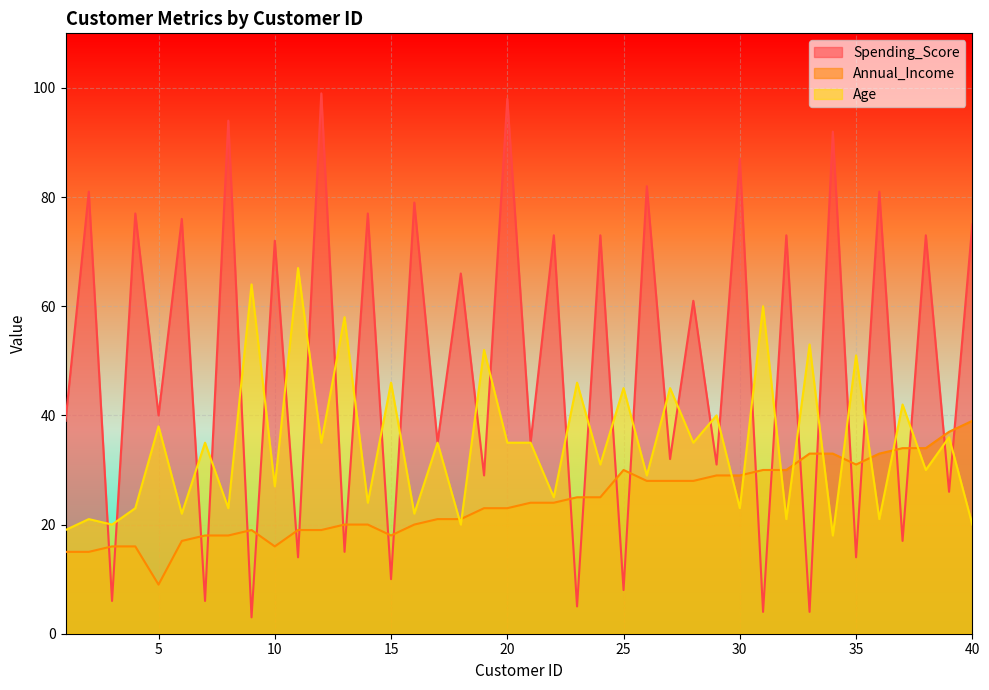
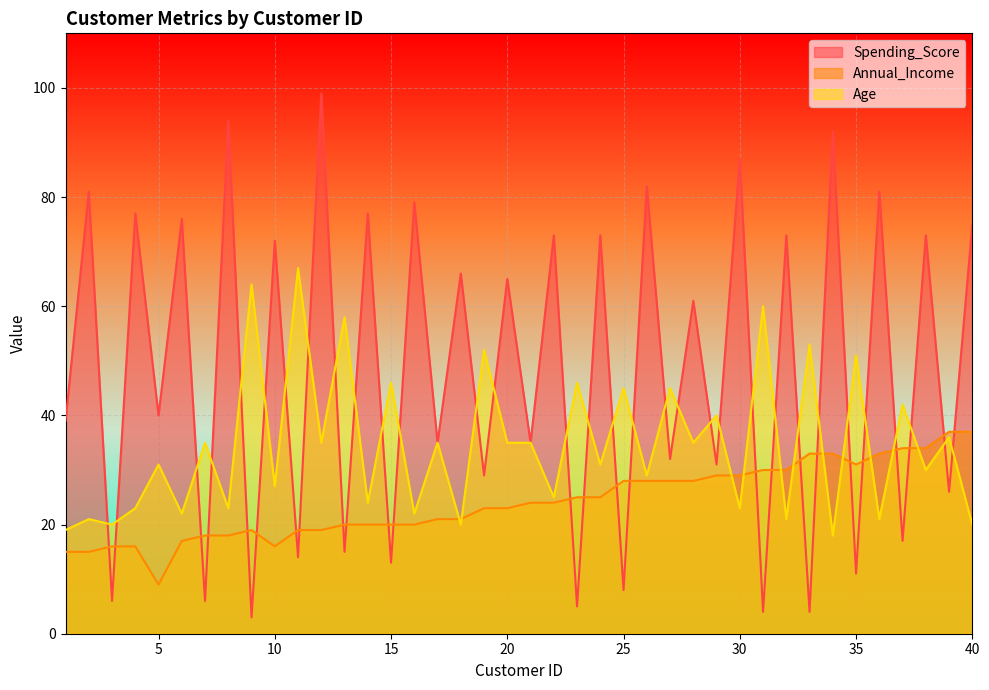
Age, 5: 38 -> 31
Spending_Score, 15: 10 -> 13
Annual_Income, 15: 18 -> 20
Spending_Score, 20: 98 -> 65
Annual_Income, 25: 30 -> 28
Spending_Score, 35: 14 -> 11
Annual_Income, 40: 39 -> 37
